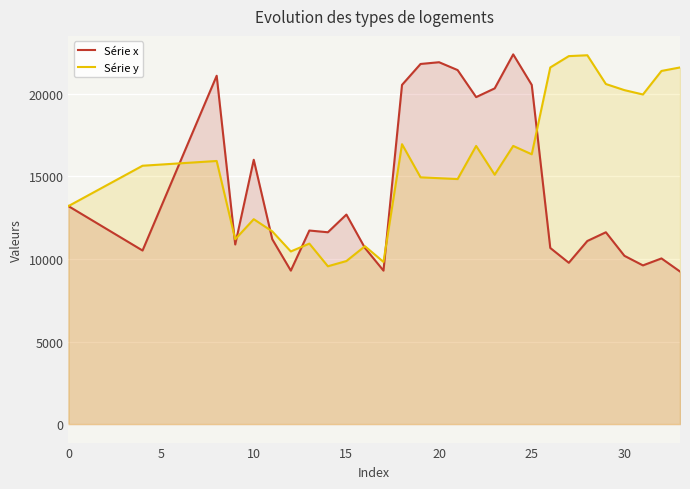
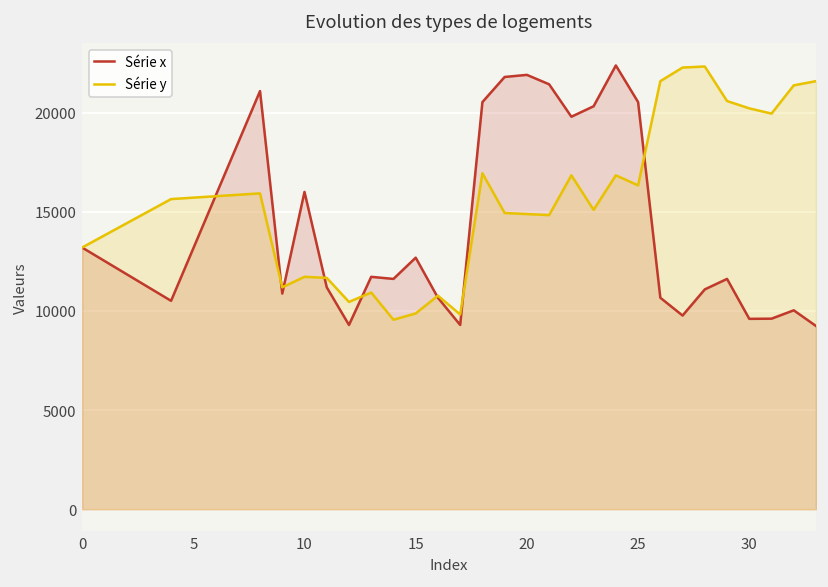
Série y, 10: 12400 -> 11700
Série x, 30: 10200 -> 9600
